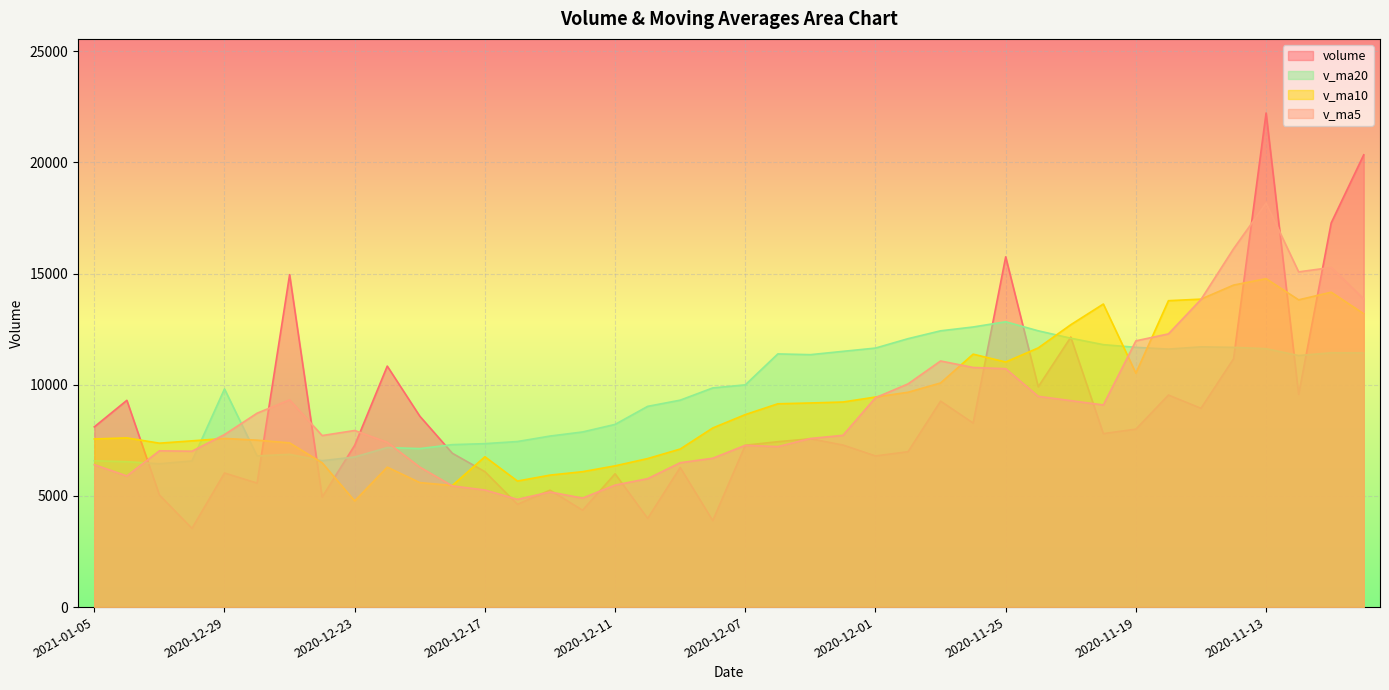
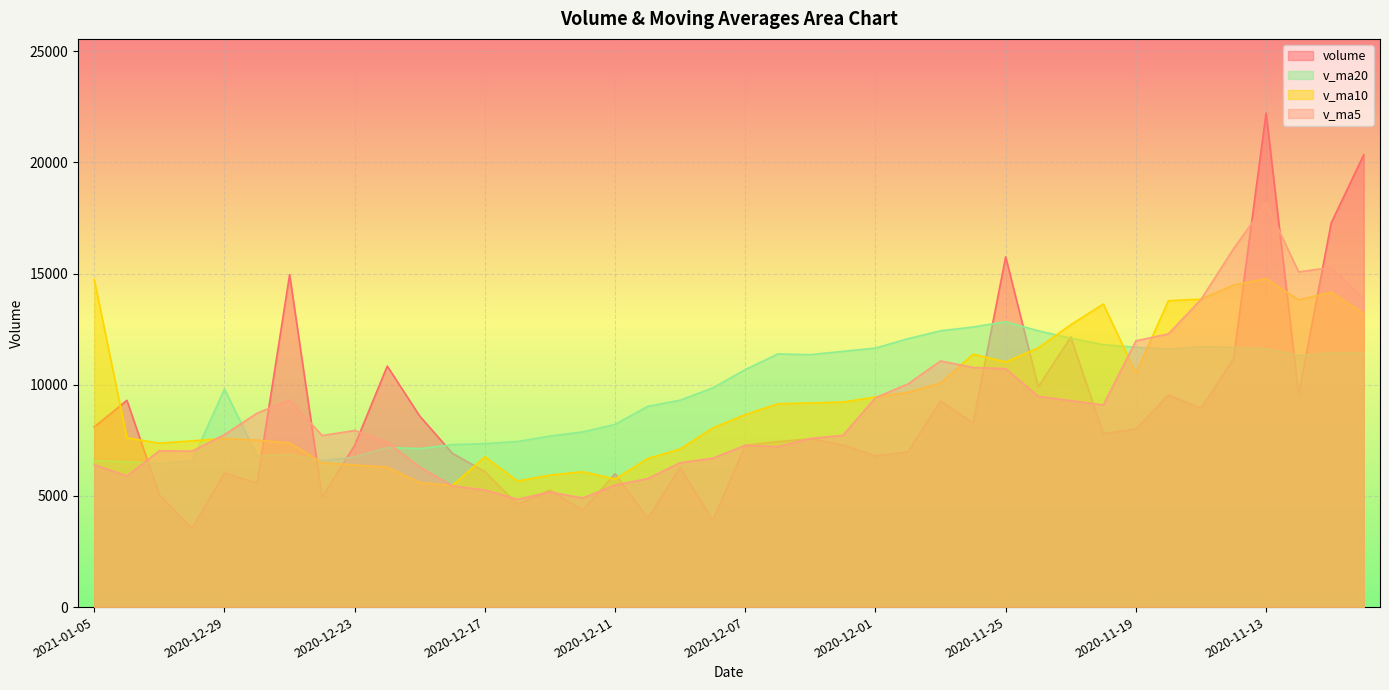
v_ma10, 2021-01-05: 7600 -> 14700
v_ma10, 2020-12-23: 4800 -> 6400
v_ma10, 2020-12-11: 6400 -> 5800
v_ma20, 2020-12-07: 10000 -> 10700
